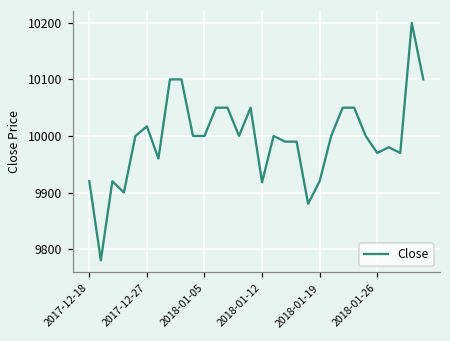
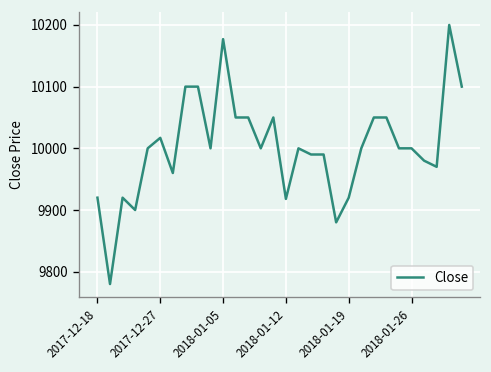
2018-01-05: 10000 -> 10180
2018-01-26: 9970 -> 10000
